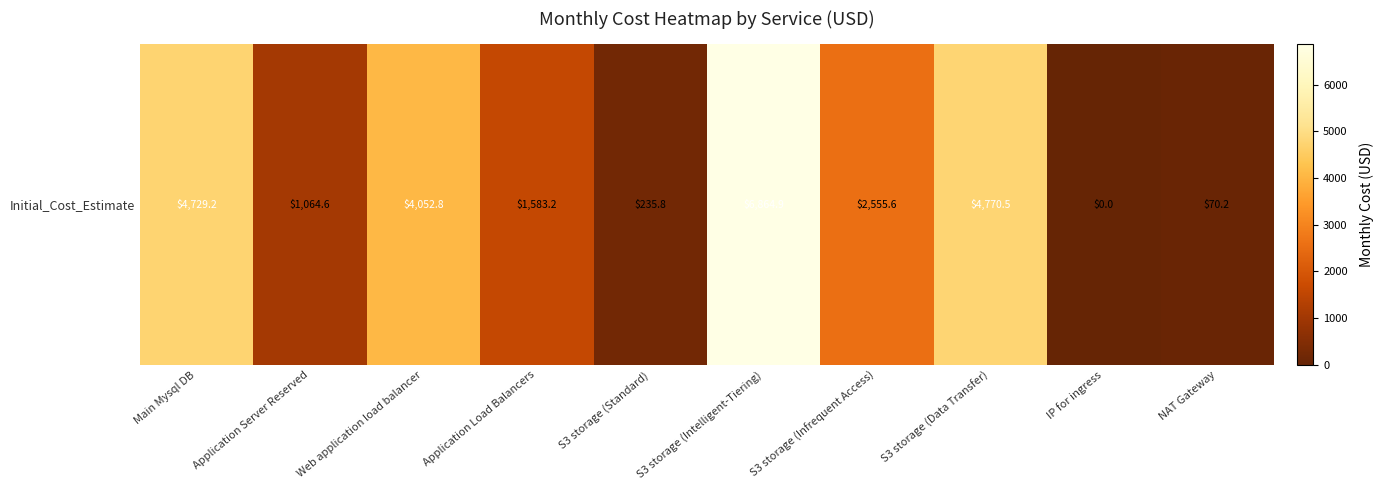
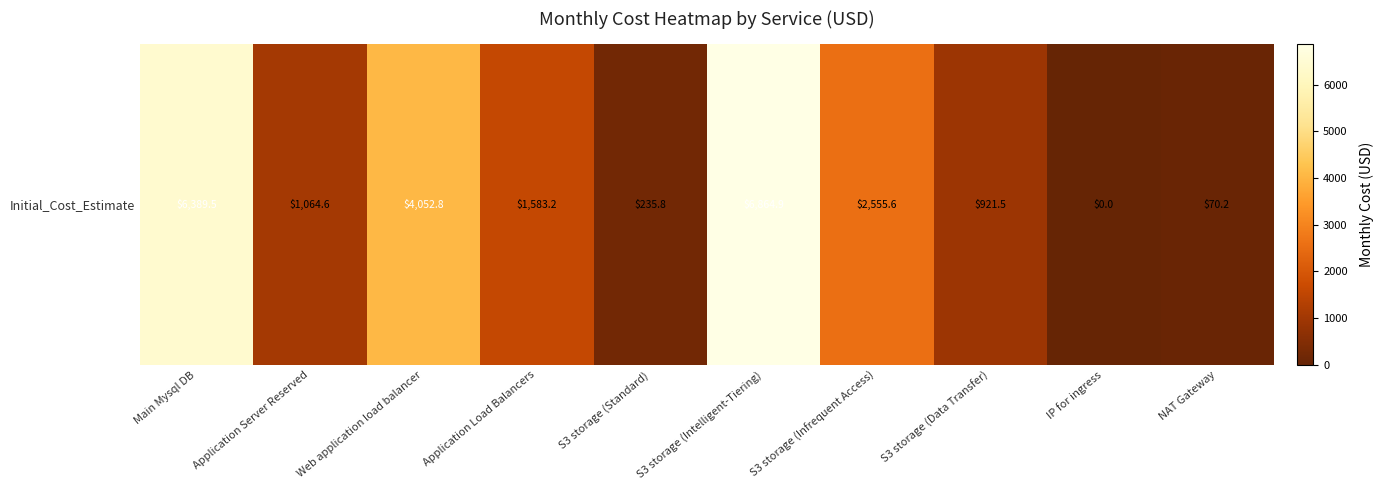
Initial_Cost_Estimate, Main Mysql DB: $4,729.2 -> $6,389.5
Initial_Cost_Estimate, S3 storage (Data Transfer): $4,770.5 -> $921.5
